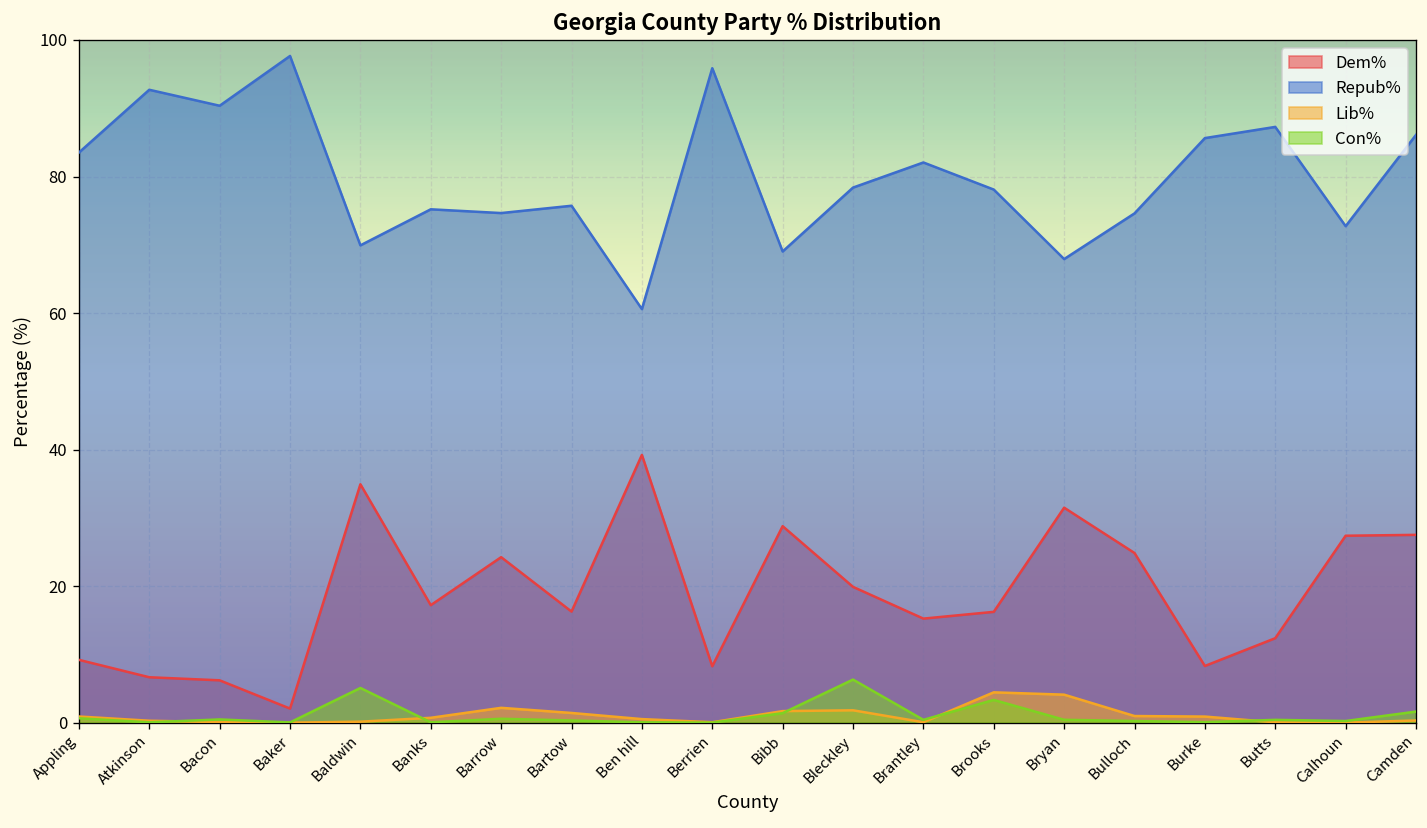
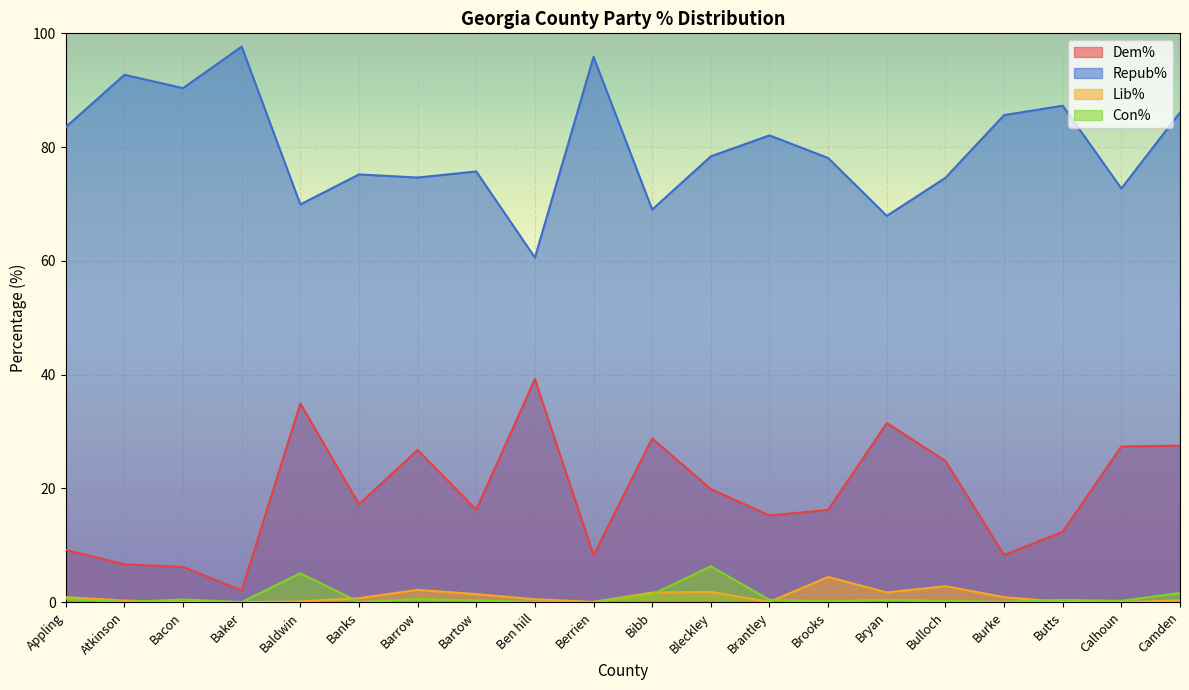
Dem%, Barrow: 24 -> 27
Con%, Brooks: 3 -> 0
Lib%, Bryan: 4 -> 2
Lib%, Bulloch: 1 -> 3
